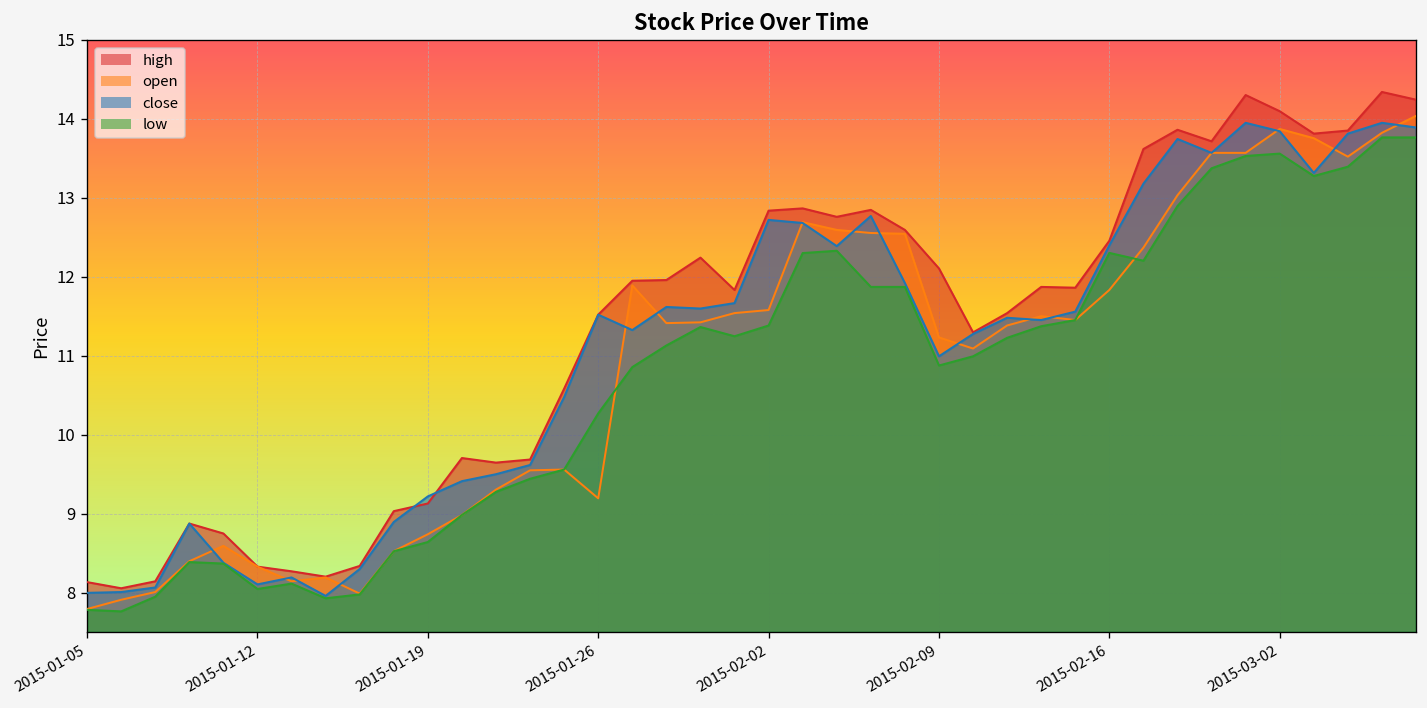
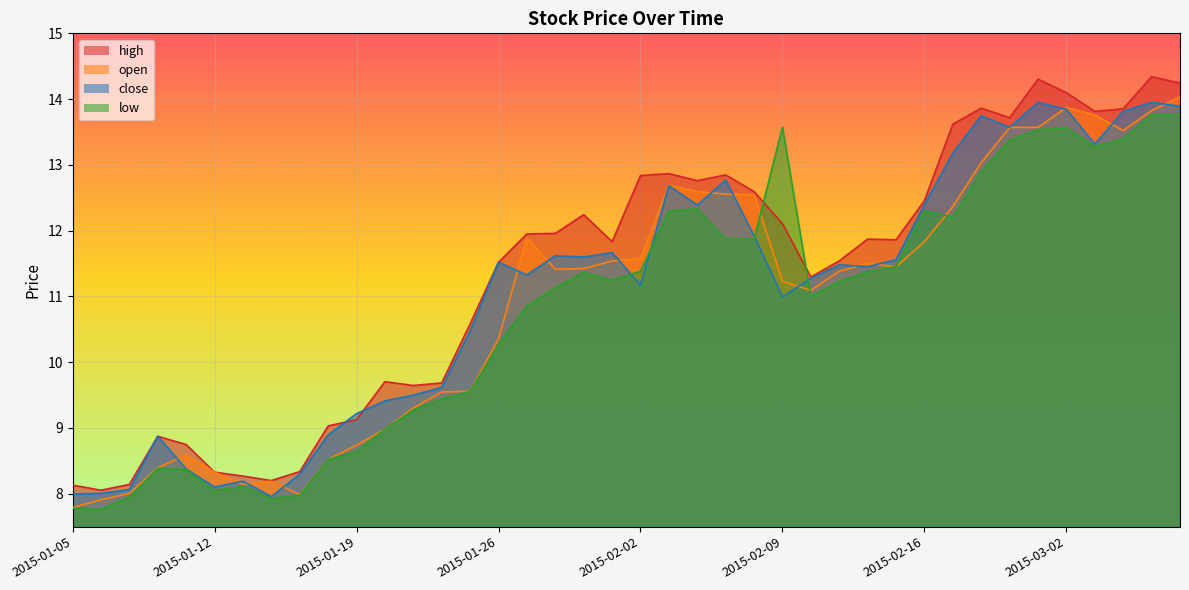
open, 2015-01-26: 9.2 -> 10.4
close, 2015-02-02: 12.7 -> 11.2
low, 2015-02-09: 10.9 -> 13.6
